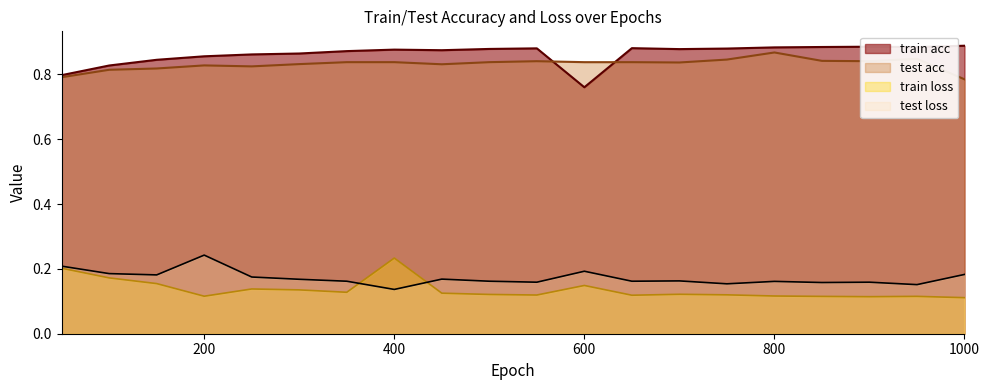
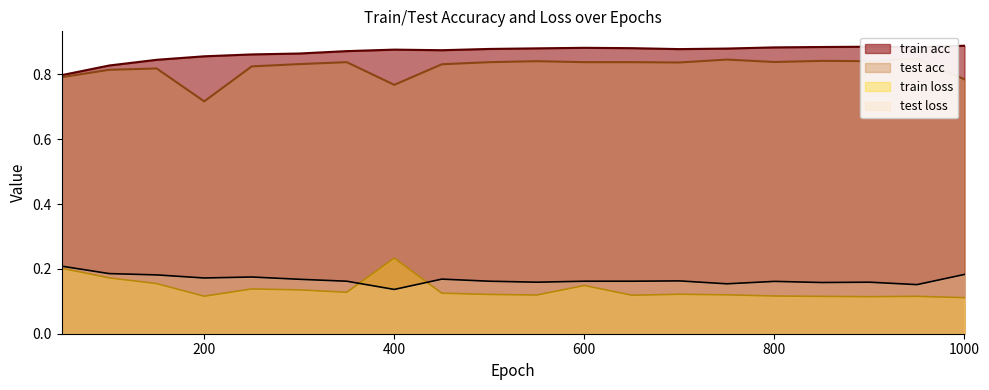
test acc, 200: 0.83 -> 0.72
test loss, 200: 0.24 -> 0.17
test acc, 400: 0.84 -> 0.77
train acc, 600: 0.76 -> 0.88
test loss, 600: 0.19 -> 0.16
test acc, 800: 0.87 -> 0.84
